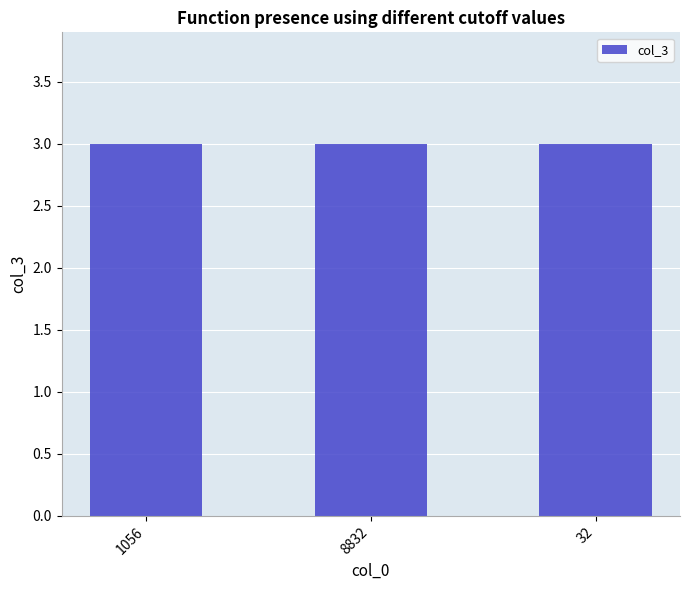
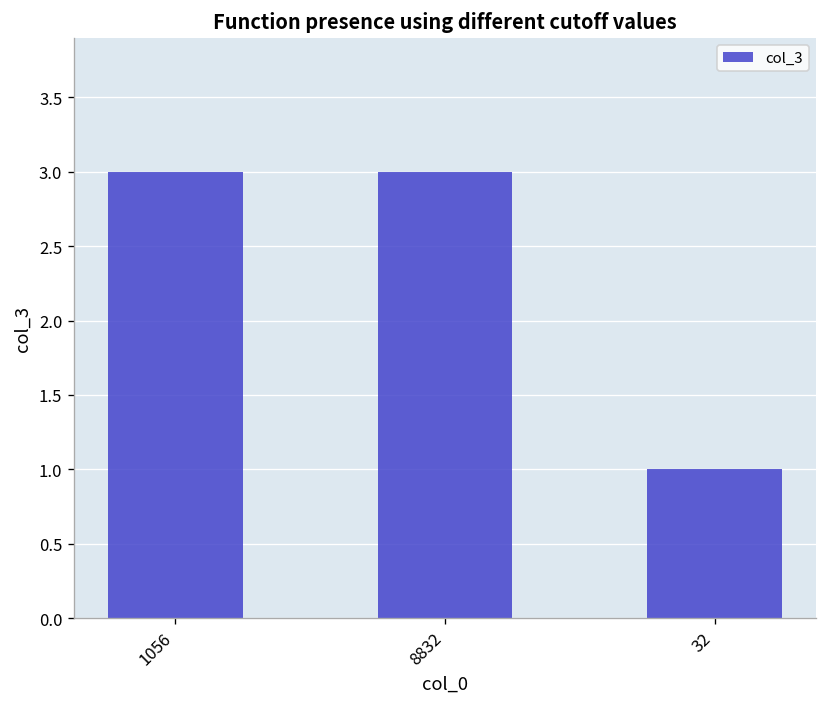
32: 3 -> 1
